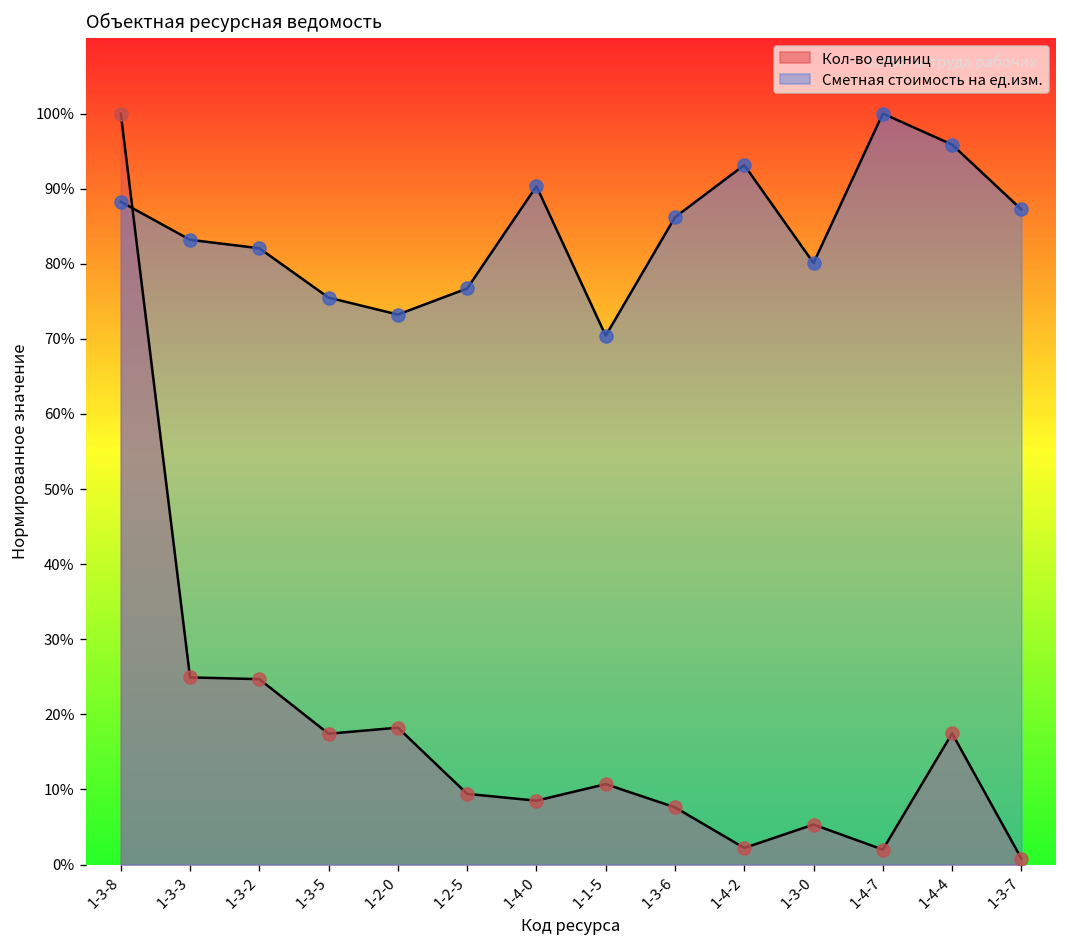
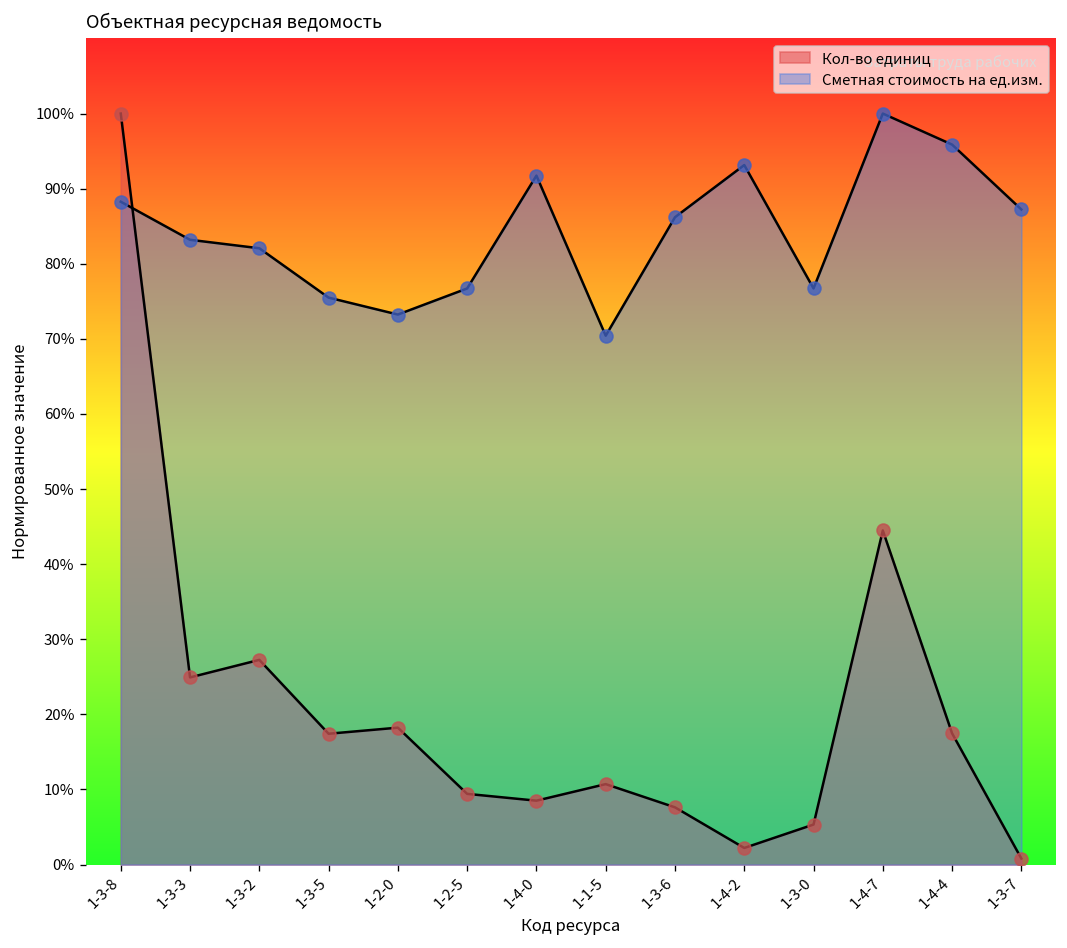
Кол-во единиц, 1-3-2: 25% -> 27%
Сметная стоимость на ед.изм., 1-4-0: 90% -> 92%
Сметная стоимость на ед.изм., 1-3-0: 80% -> 77%
Кол-во единиц, 1-4-7: 2% -> 44%
